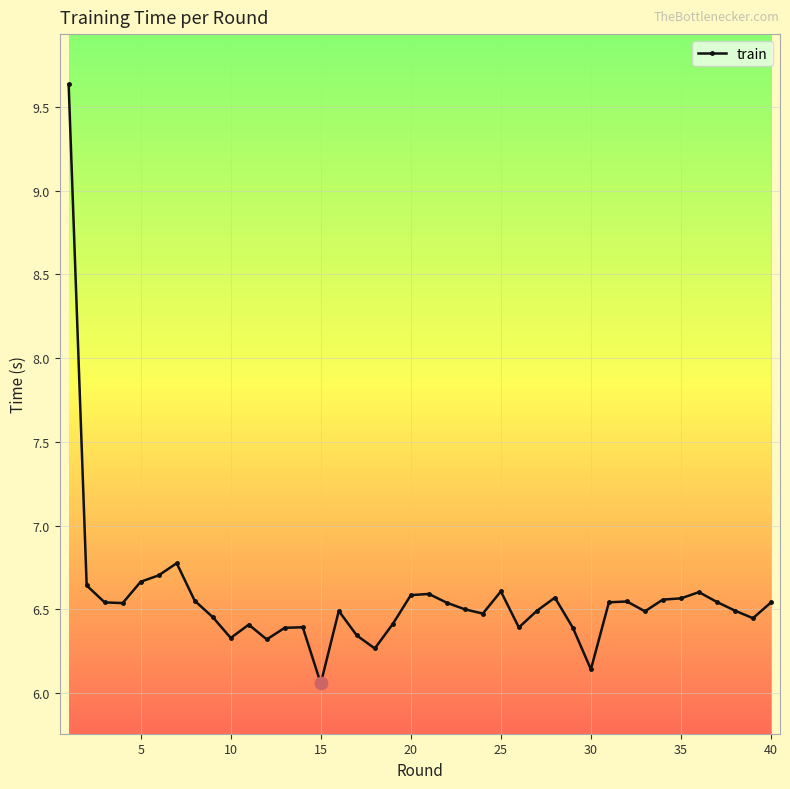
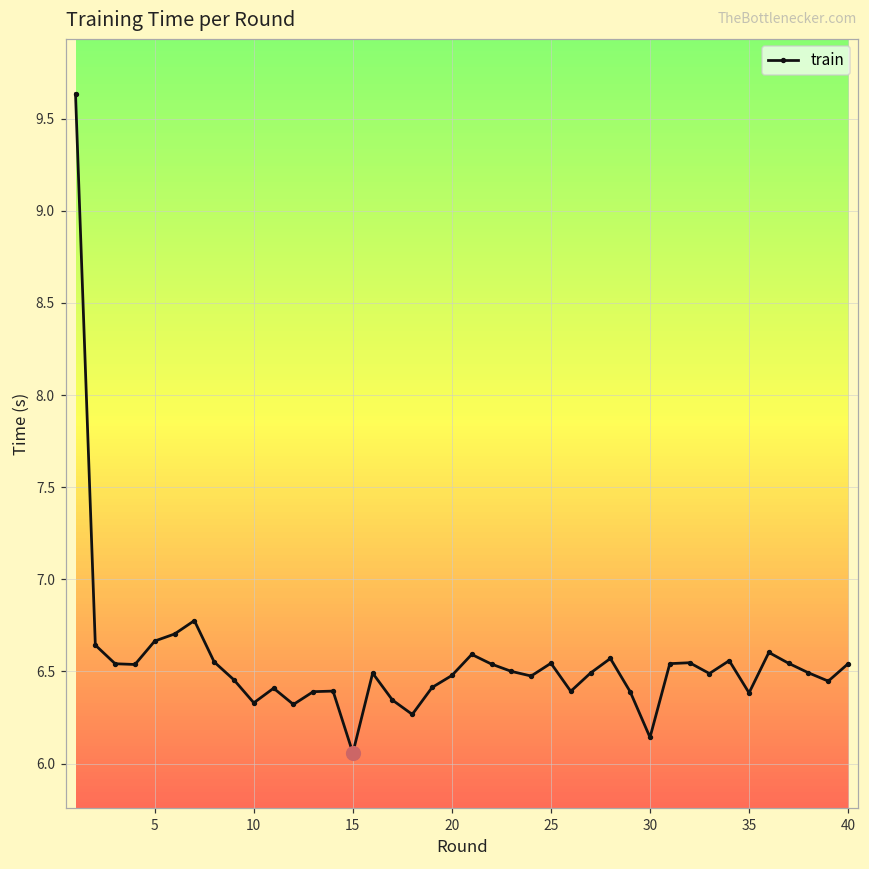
train, 20: 6.59 -> 6.48
train, 25: 6.61 -> 6.54
train, 35: 6.57 -> 6.38
